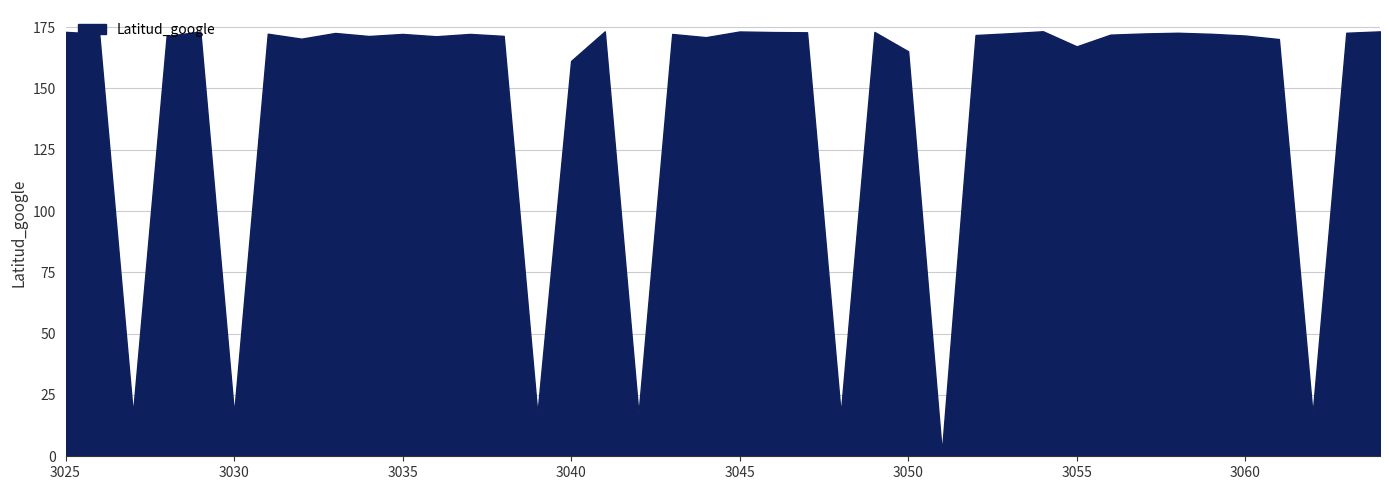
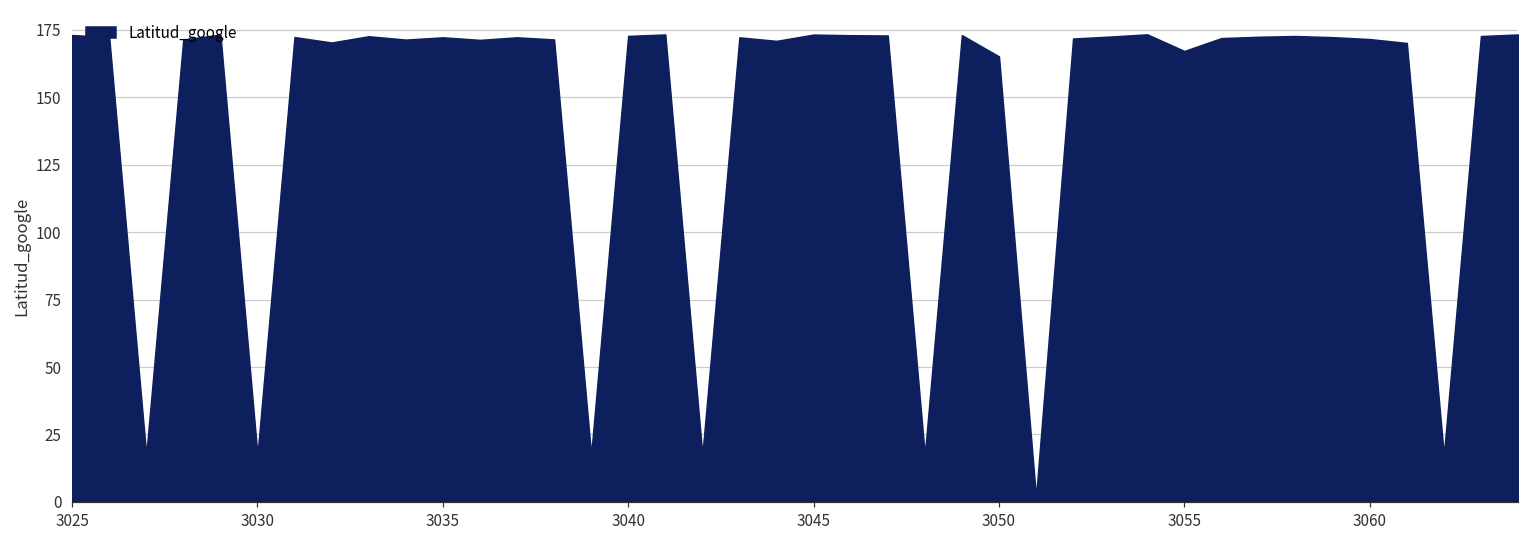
3040: 161 -> 173
